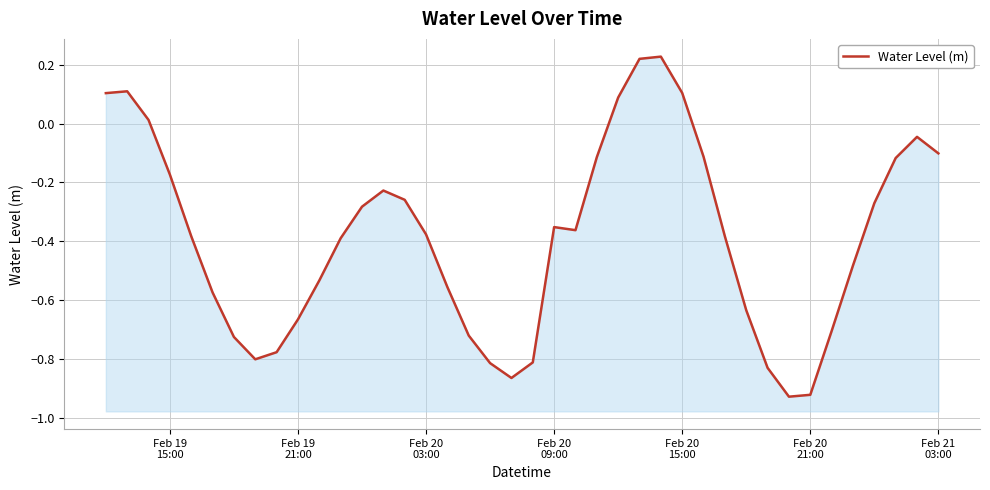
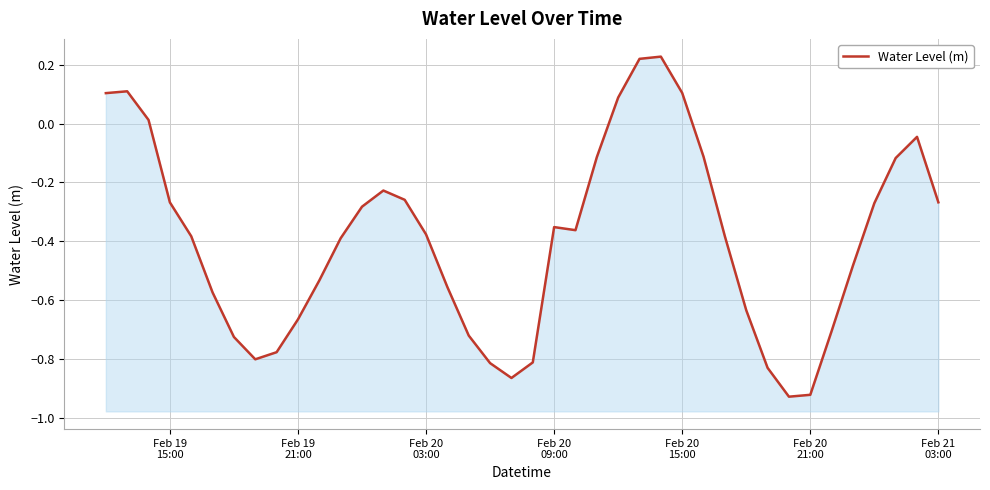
Feb 19 15:00: -0.17 -> -0.27
Feb 21 03:00: -0.10 -> -0.27
